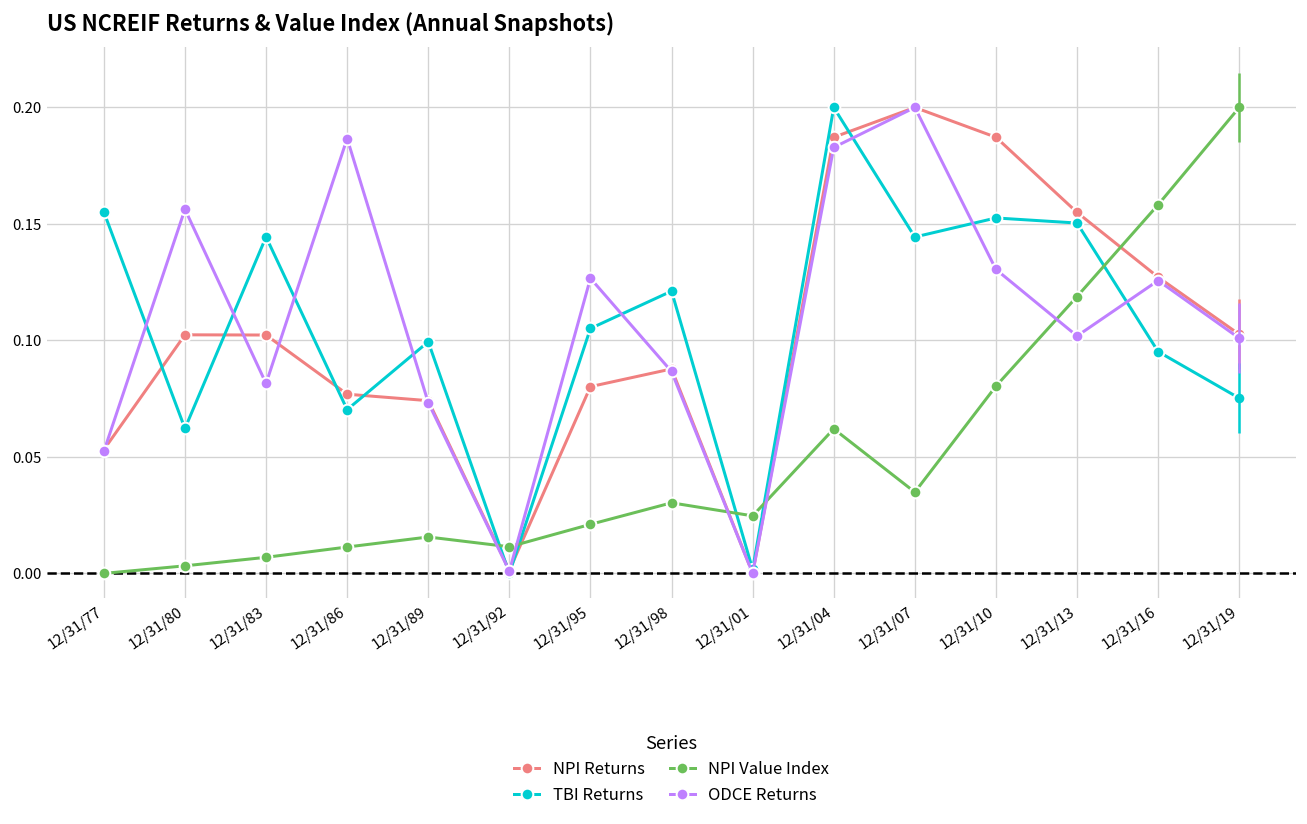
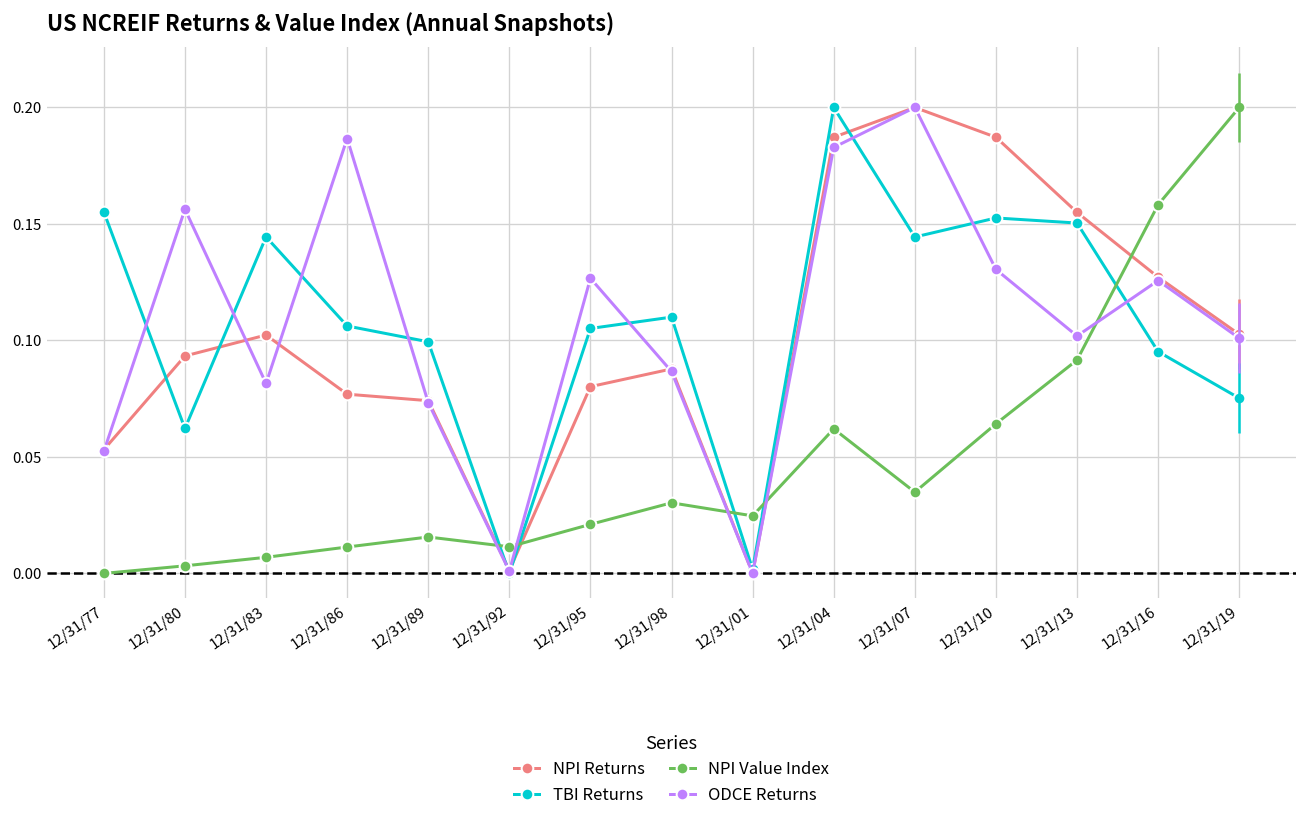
NPI Returns, 12/31/80: 0.102 -> 0.093
TBI Returns, 12/31/86: 0.070 -> 0.106
TBI Returns, 12/31/98: 0.121 -> 0.110
NPI Value Index, 12/31/10: 0.080 -> 0.064
NPI Value Index, 12/31/13: 0.119 -> 0.092
